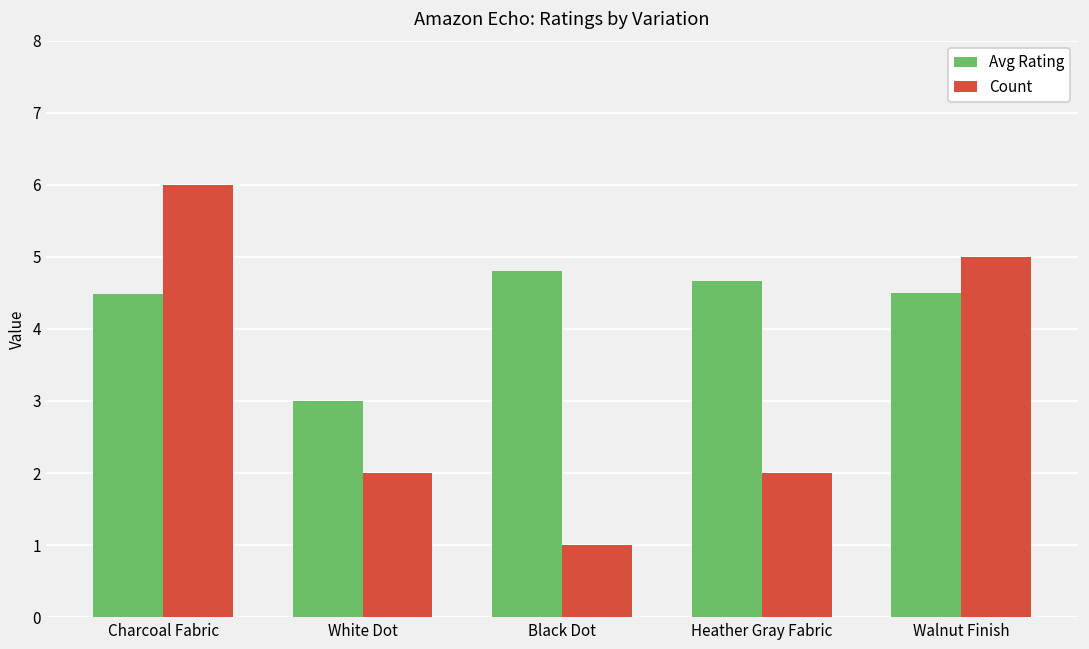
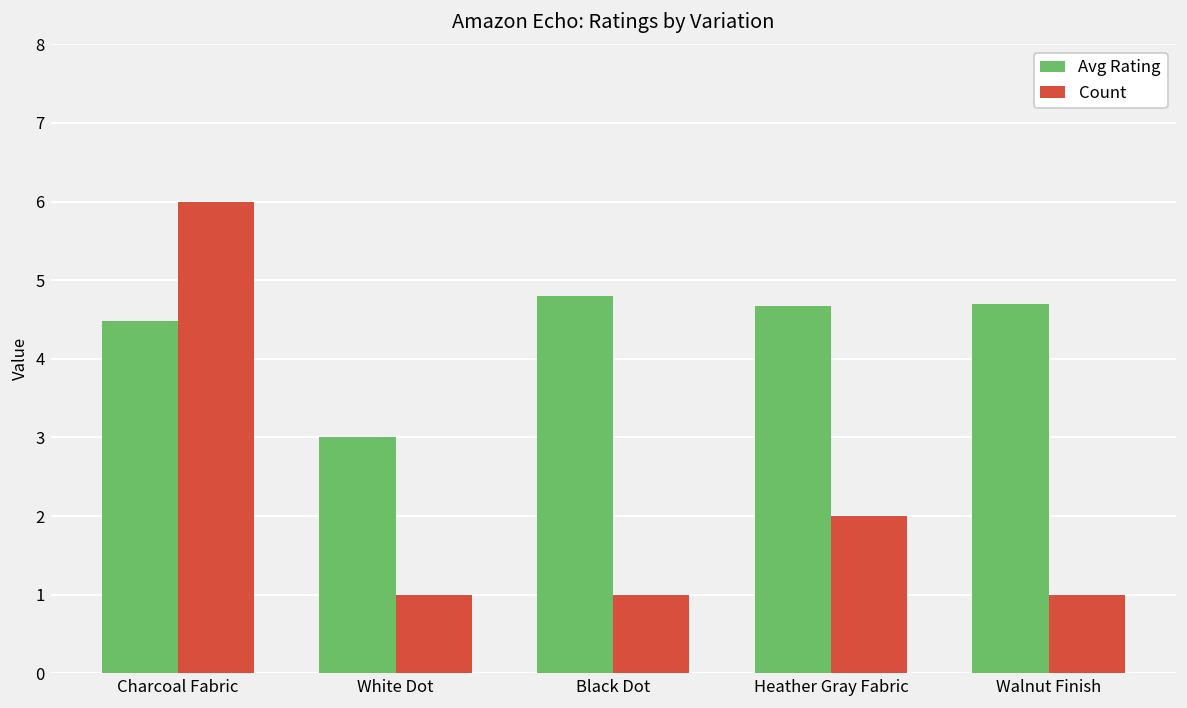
Count, White Dot: 2 -> 1
Avg Rating, Walnut Finish: 4.5 -> 4.7
Count, Walnut Finish: 5 -> 1
